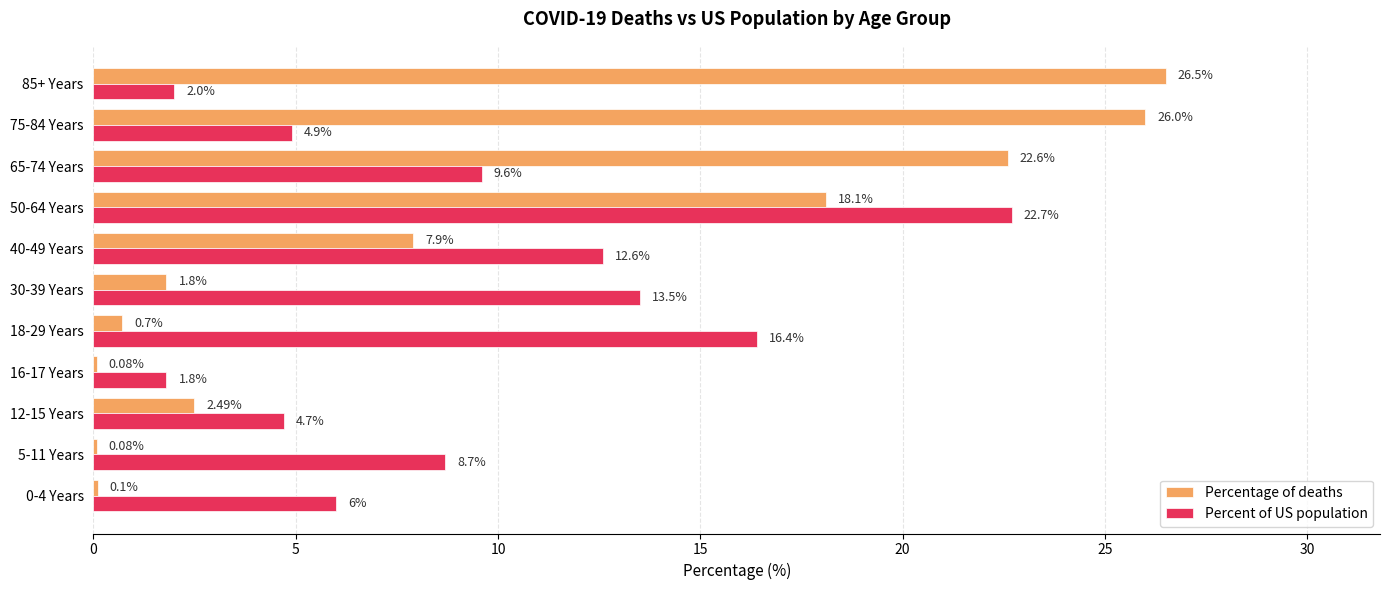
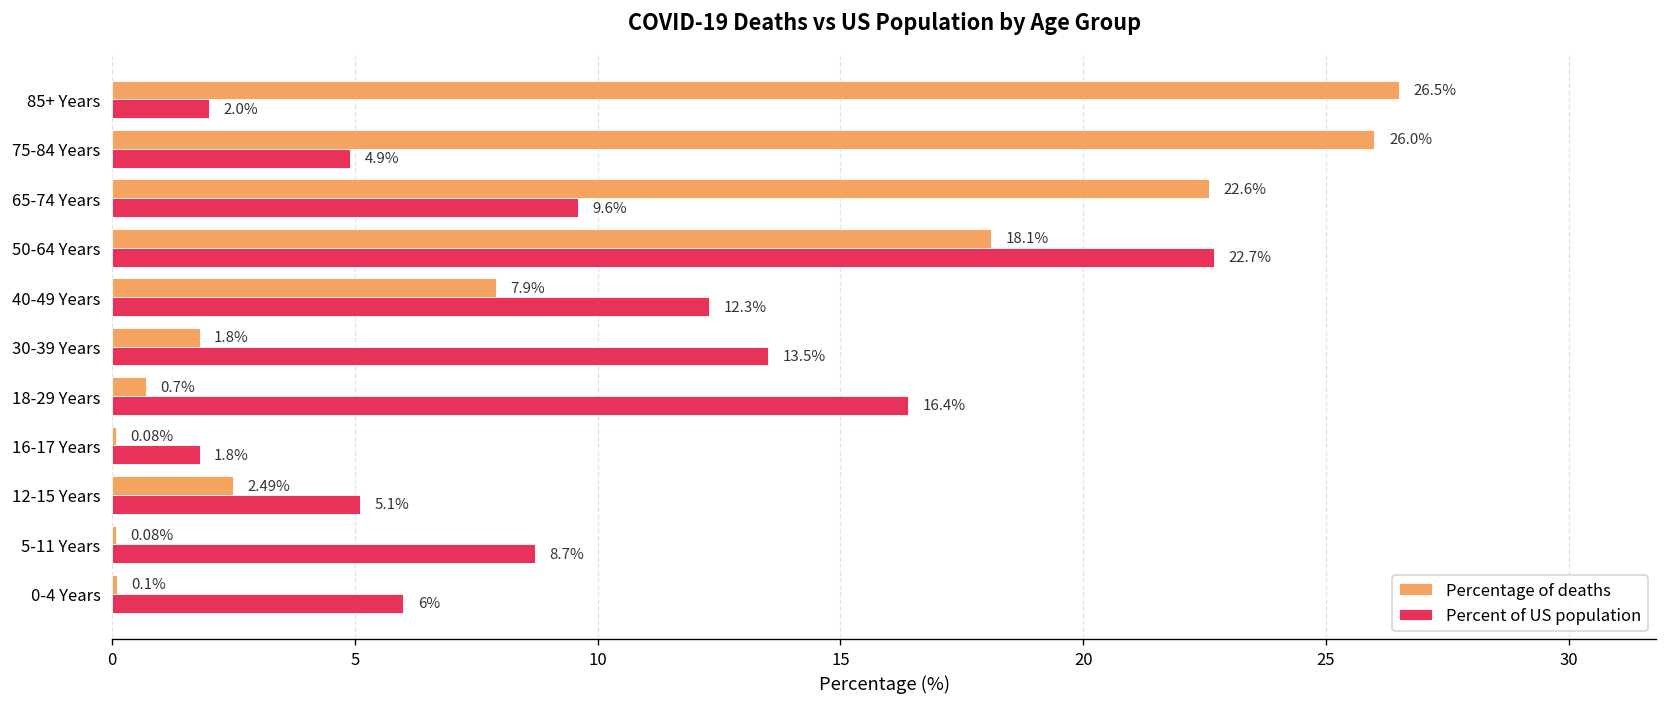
Percent of US population, 40-49 Years: 12.6% -> 12.3%
Percent of US population, 12-15 Years: 4.7% -> 5.1%
